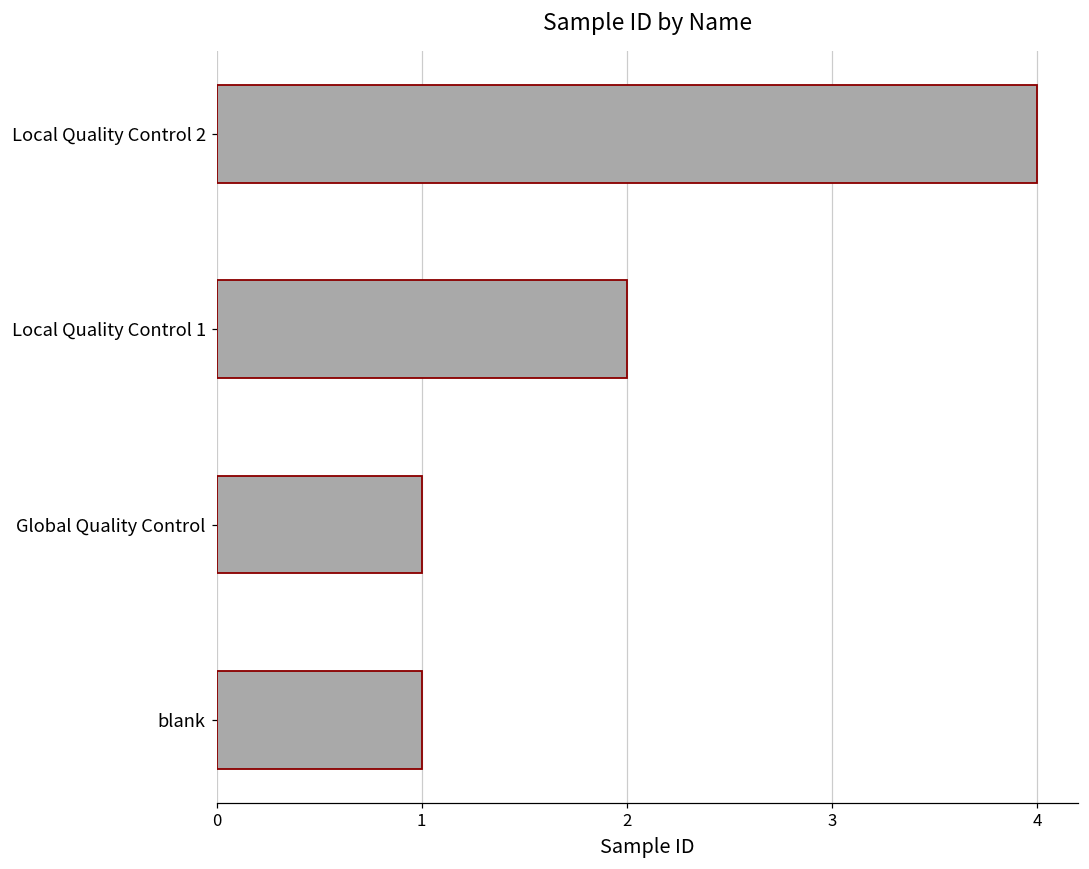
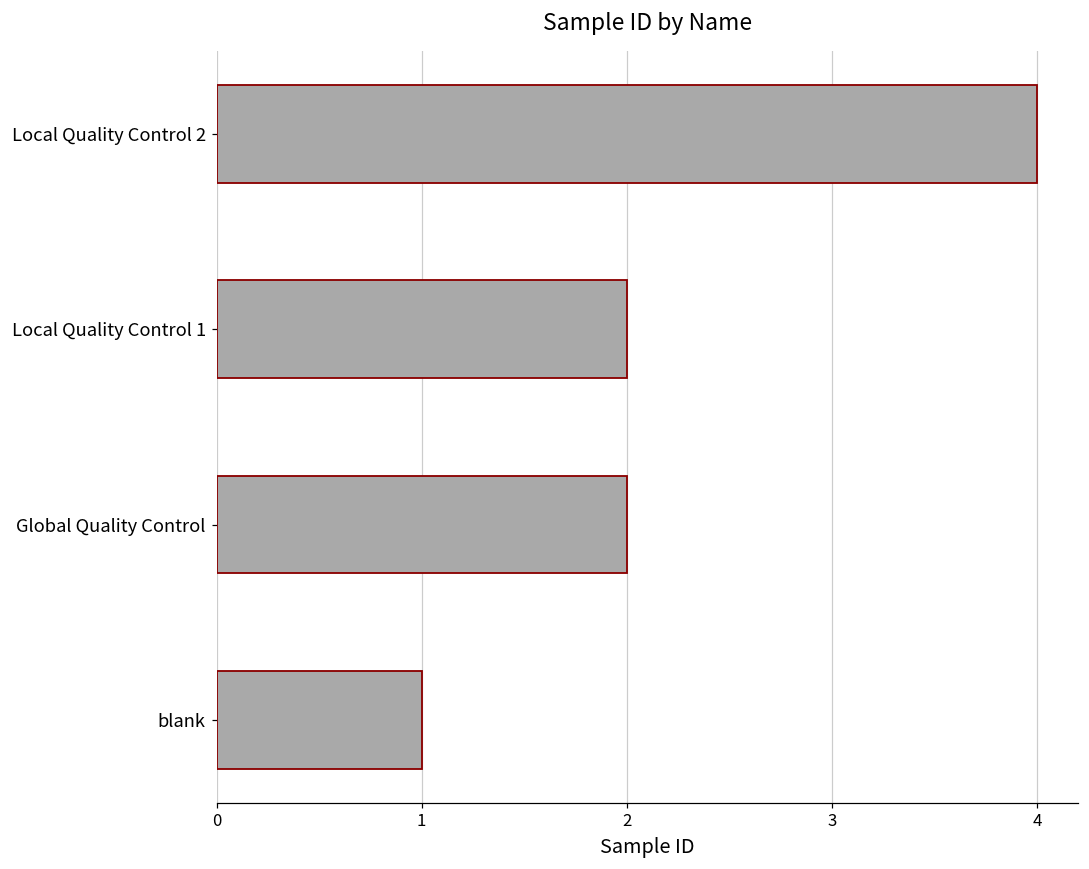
Global Quality Control: 1 -> 2
